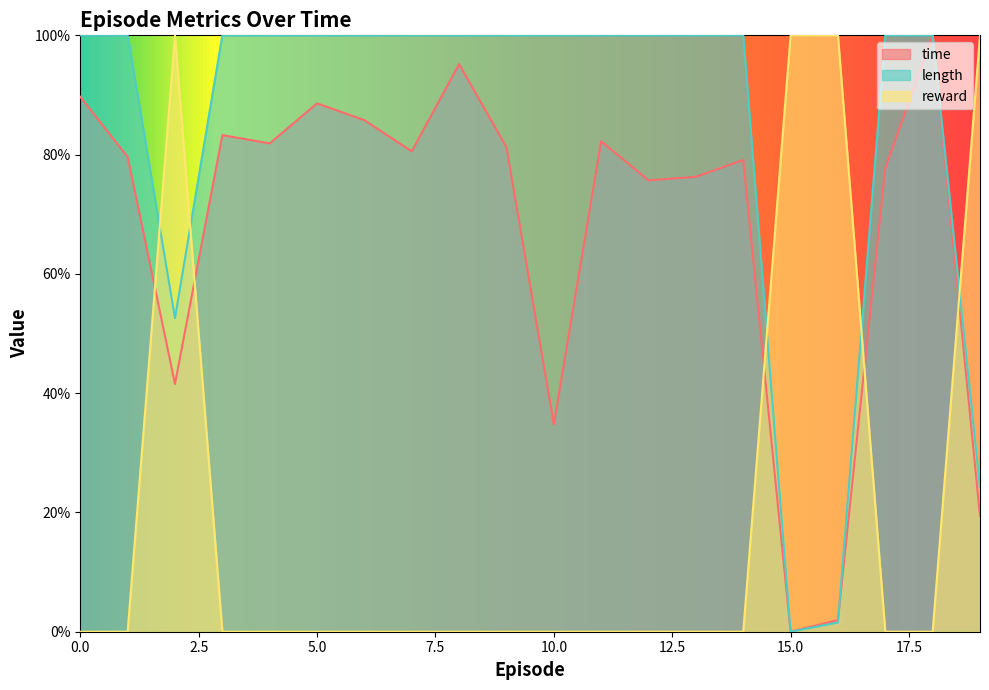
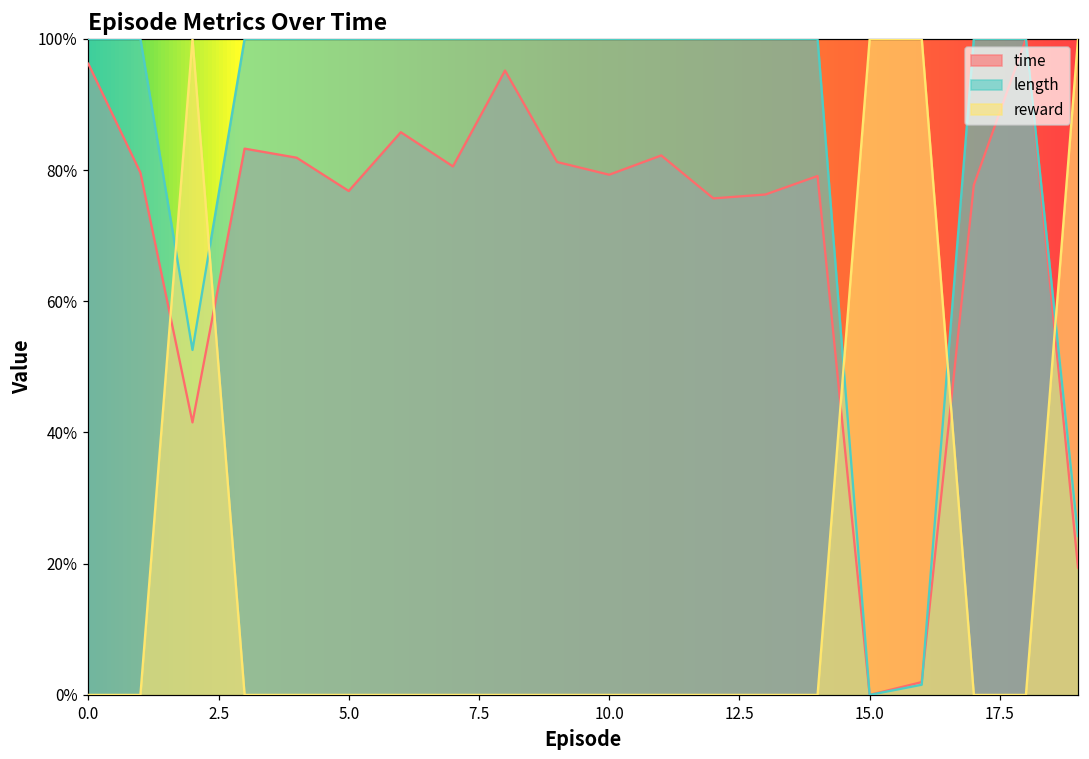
time, 0.0: 90% -> 96%
time, 5.0: 89% -> 77%
time, 10.0: 35% -> 79%
